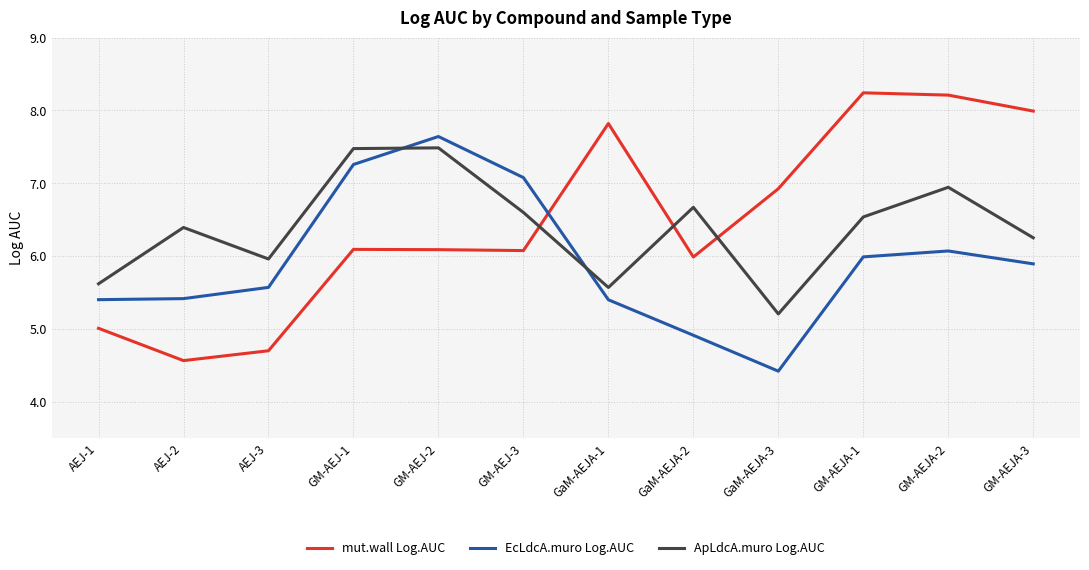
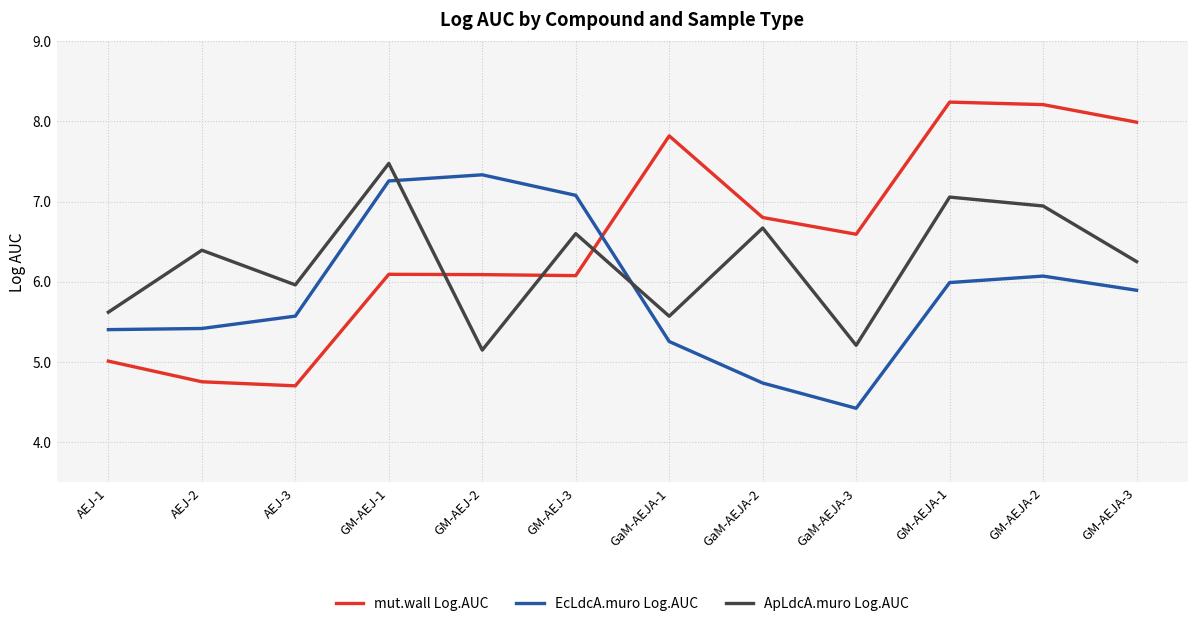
mut.wall Log.AUC, AEJ-2: 4.6 -> 4.7
EcLdcA.muro Log.AUC, GM-AEJ-2: 7.6 -> 7.3
ApLdcA.muro Log.AUC, GM-AEJ-2: 7.5 -> 5.1
EcLdcA.muro Log.AUC, GaM-AEJA-1: 5.4 -> 5.3
mut.wall Log.AUC, GaM-AEJA-2: 6.0 -> 6.8
EcLdcA.muro Log.AUC, GaM-AEJA-2: 4.9 -> 4.7
mut.wall Log.AUC, GaM-AEJA-3: 6.9 -> 6.6
ApLdcA.muro Log.AUC, GM-AEJA-1: 6.5 -> 7.1
